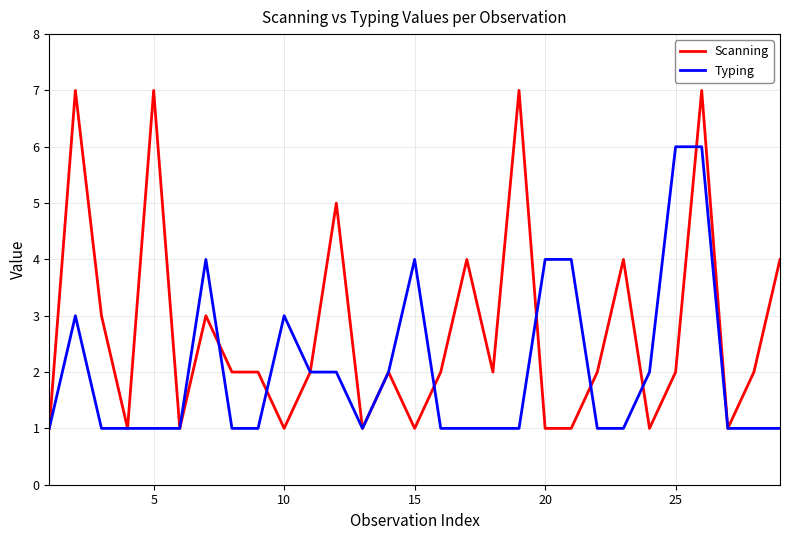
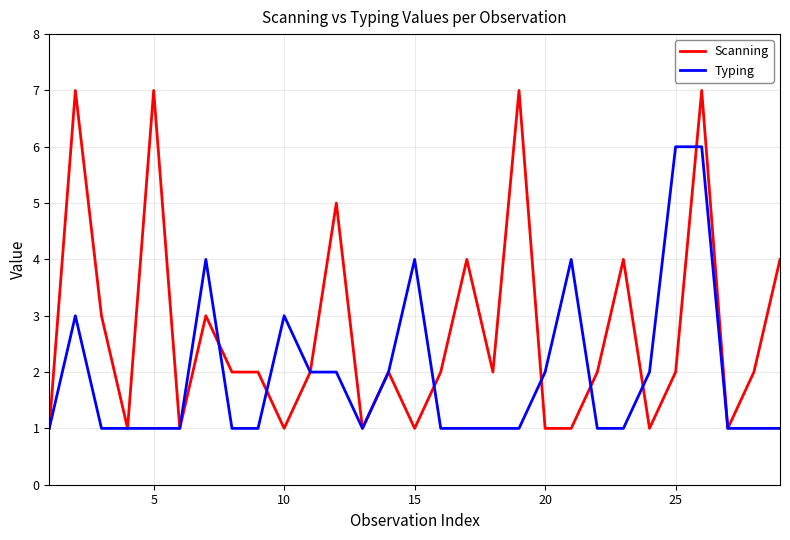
Typing, 20: 4 -> 2
